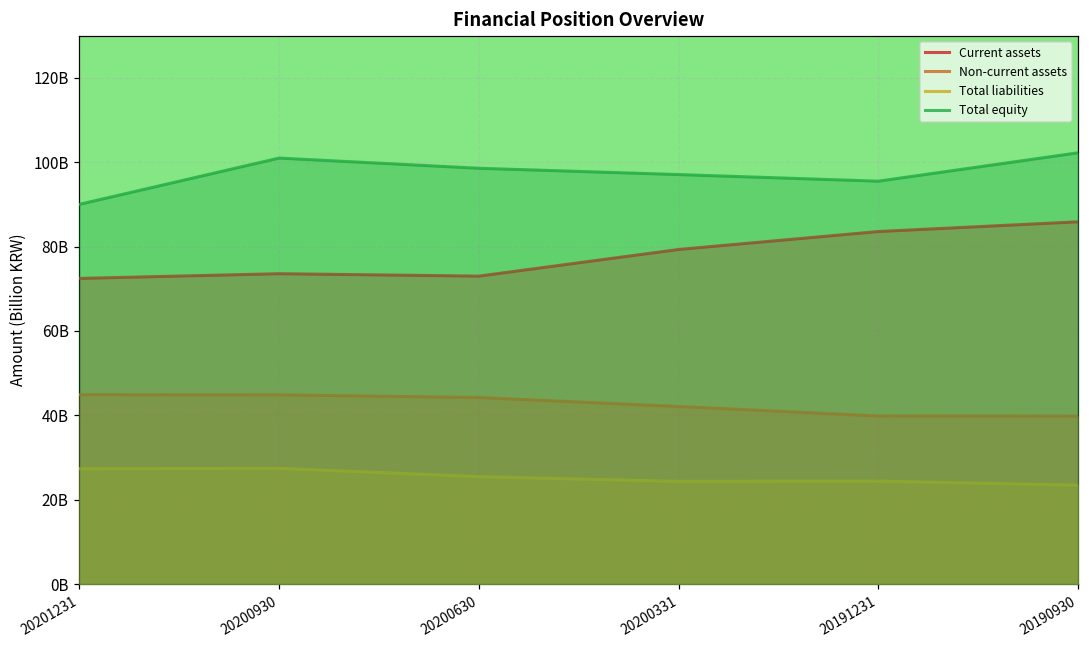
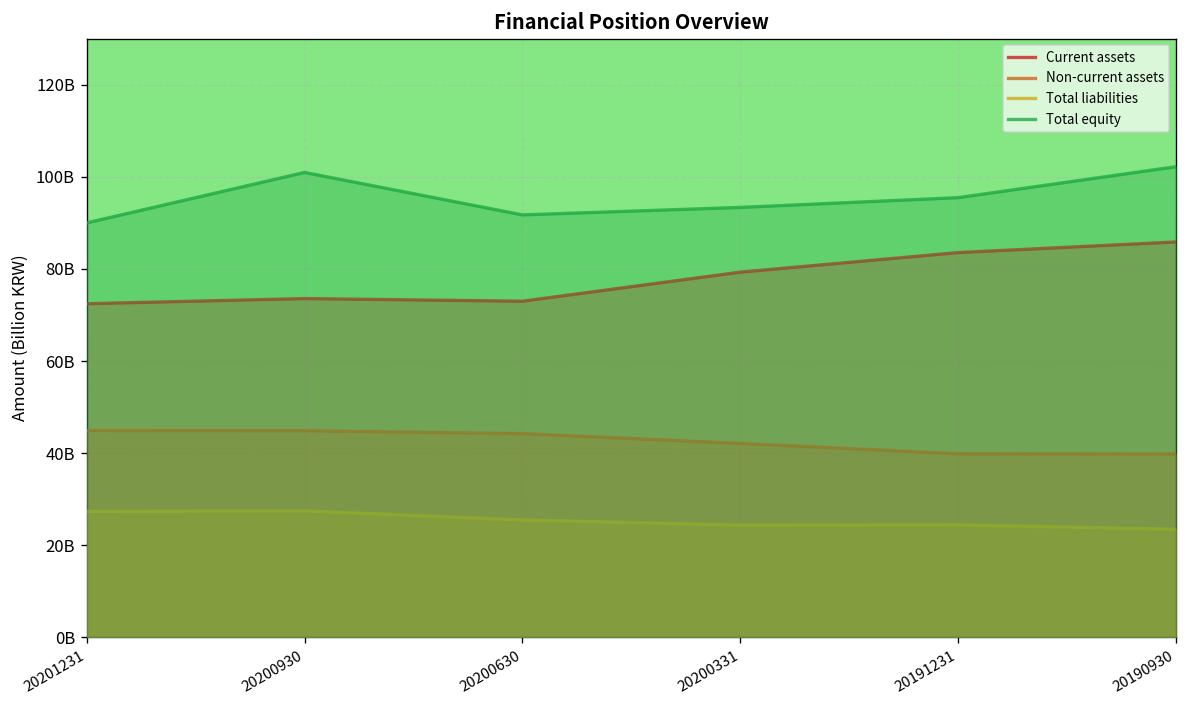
Total equity, 20200630: 99000000000 -> 92000000000
Total equity, 20200331: 97000000000 -> 93000000000
